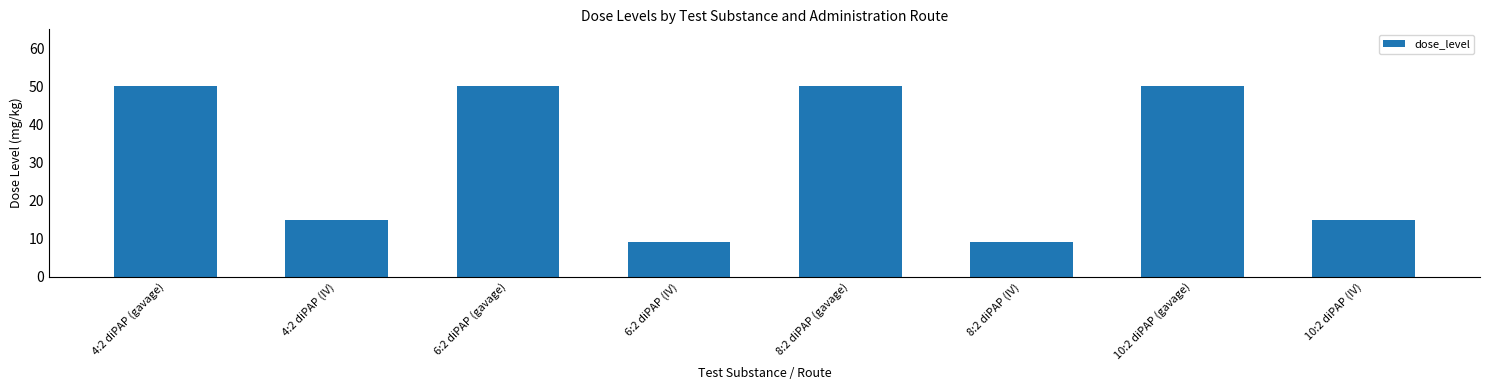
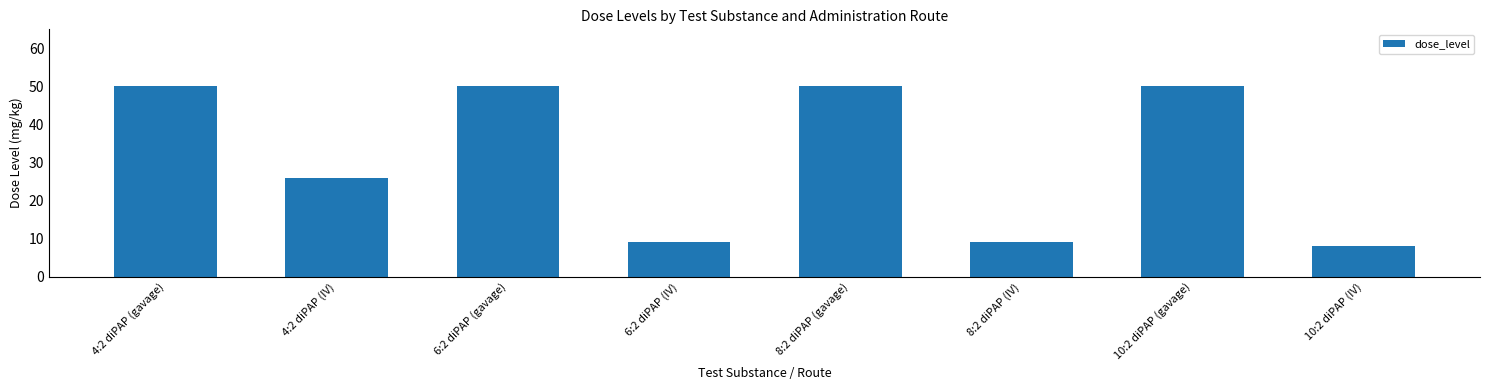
4:2 diPAP (IV): 15 -> 26
10:2 diPAP (IV): 15 -> 8
